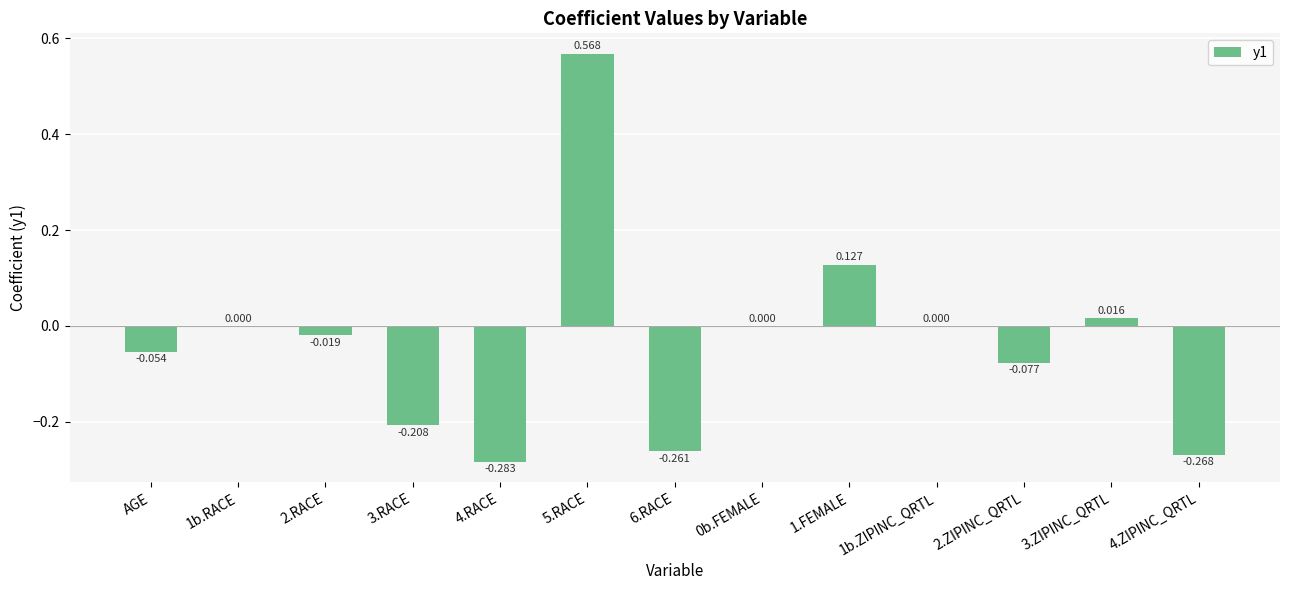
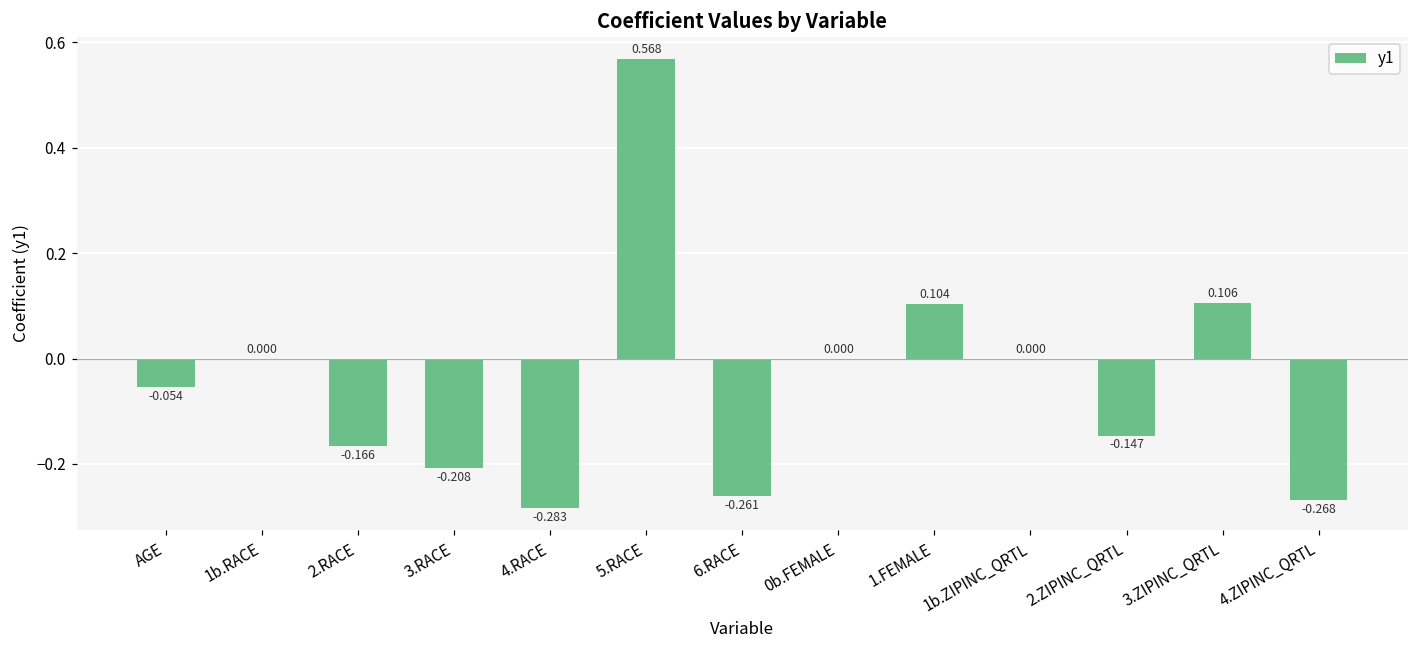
2.RACE: -0.019 -> -0.166
1.FEMALE: 0.127 -> 0.104
2.ZIPINC_QRTL: -0.077 -> -0.147
3.ZIPINC_QRTL: 0.016 -> 0.106
